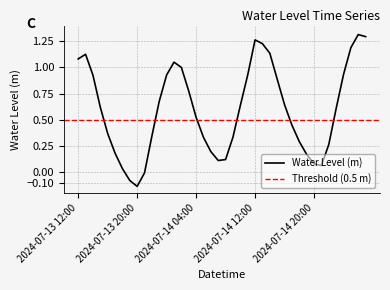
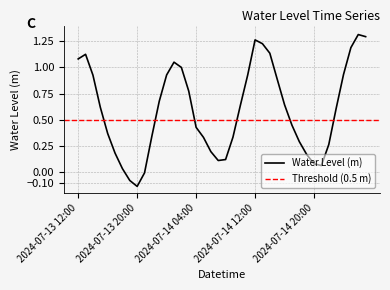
2024-07-14 04:00: 0.52 -> 0.43
